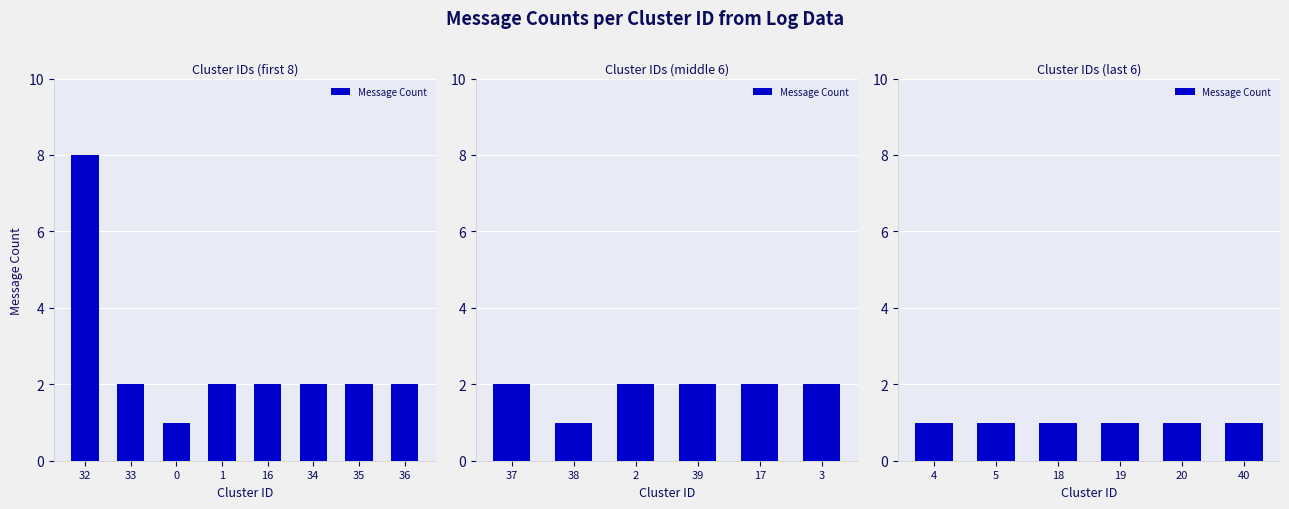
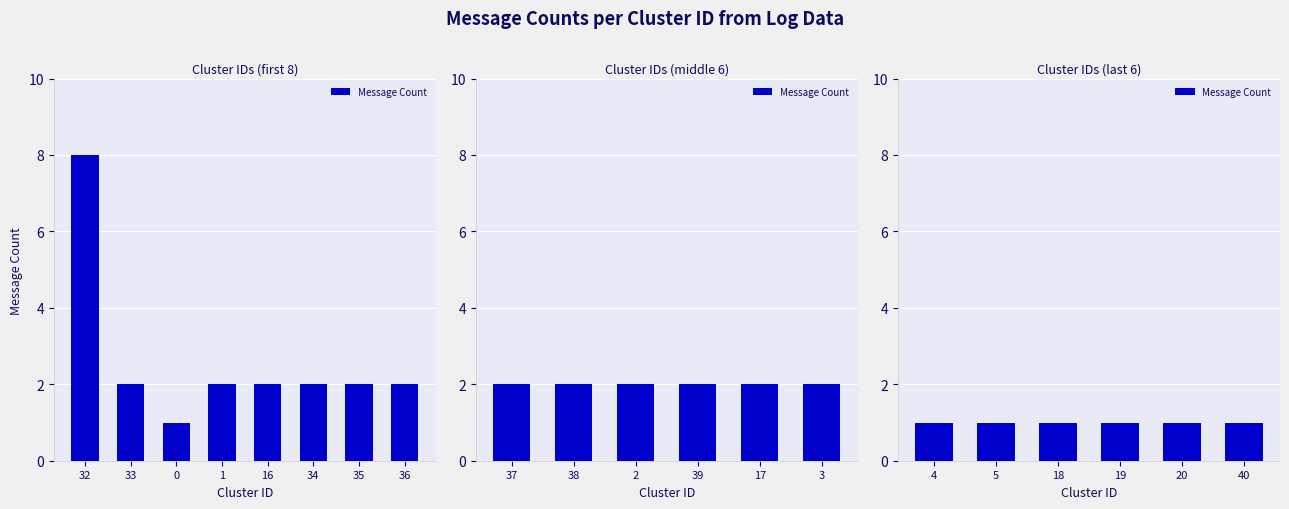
Cluster IDs (middle 6), 38: 1 -> 2
